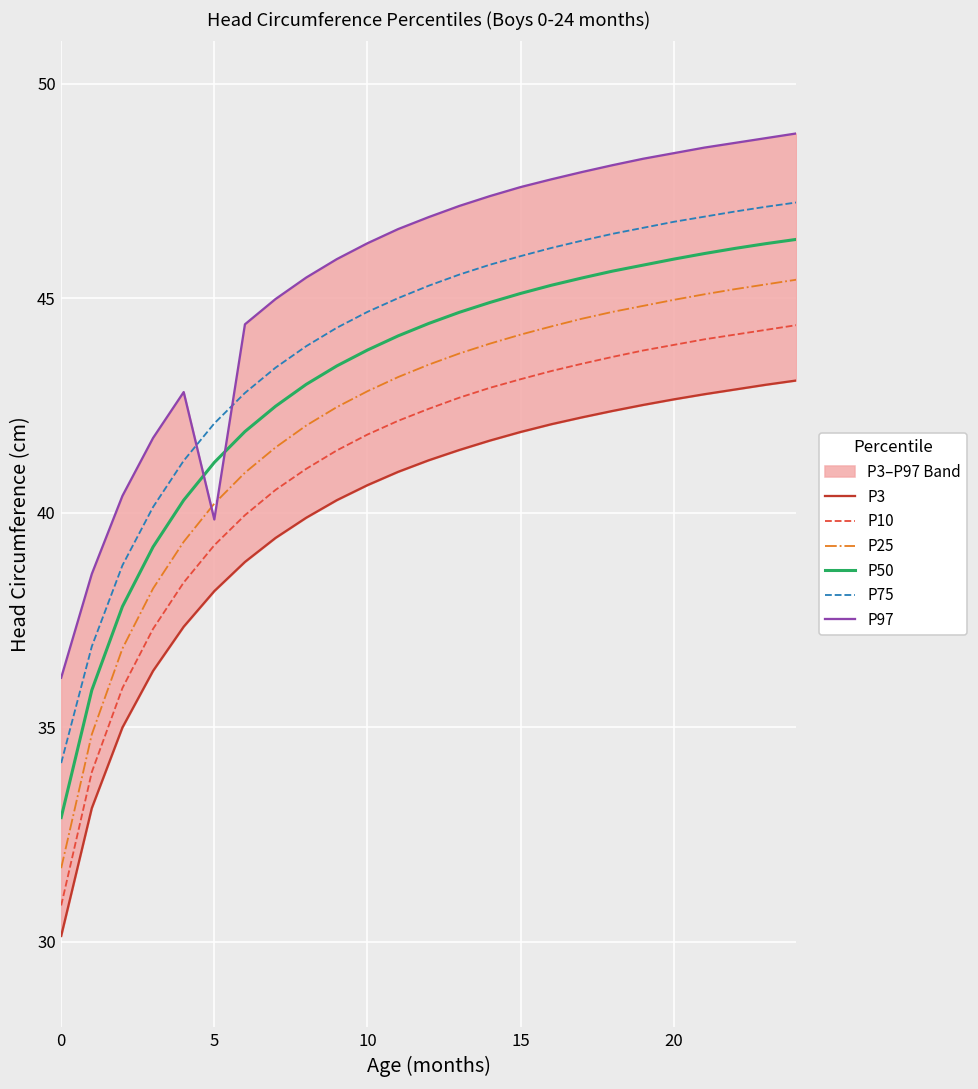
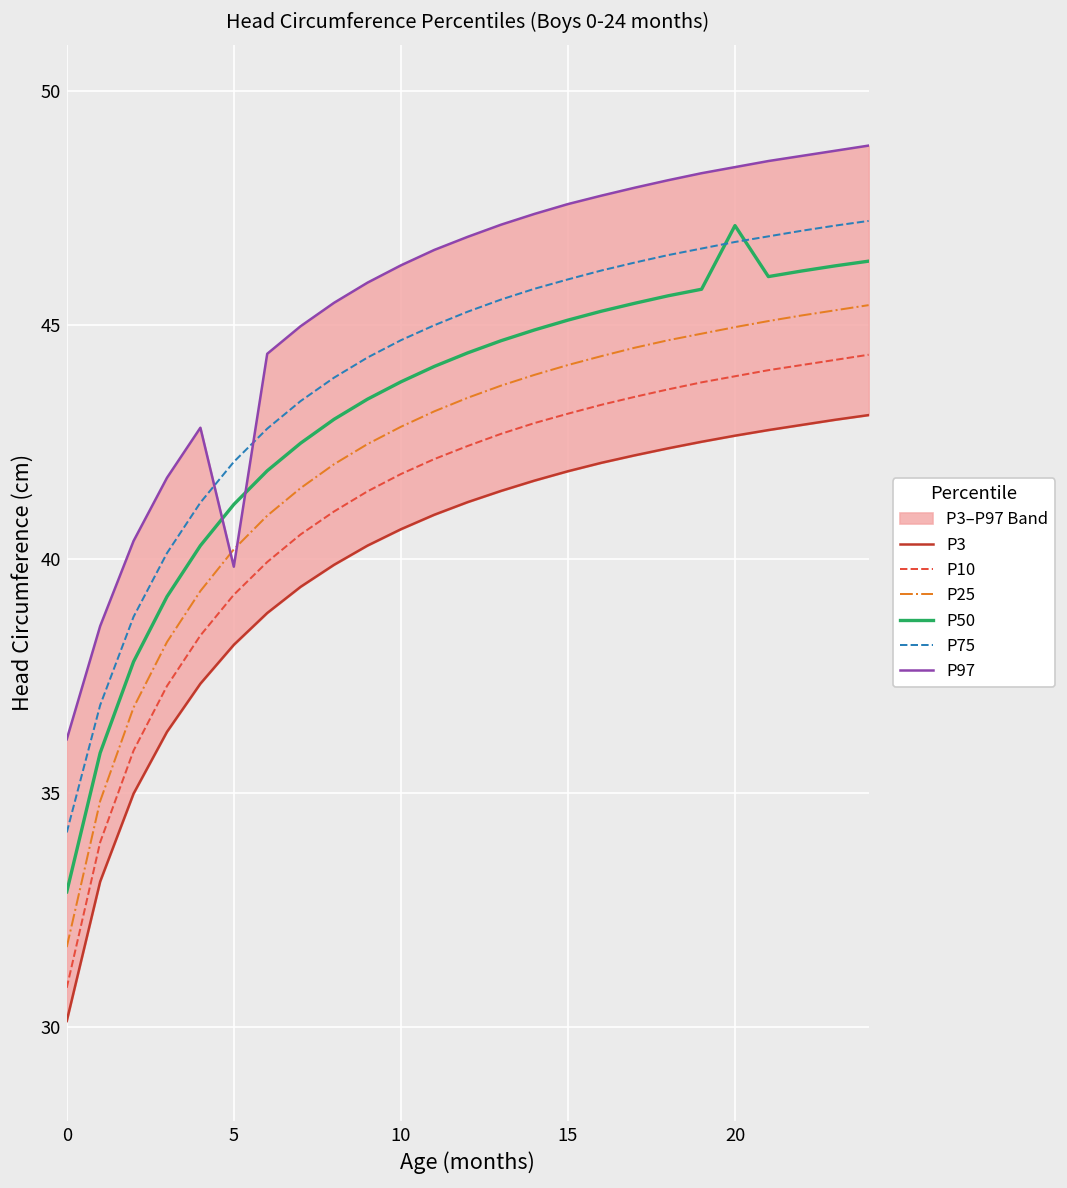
P50, 20: 45.9 -> 47.1
